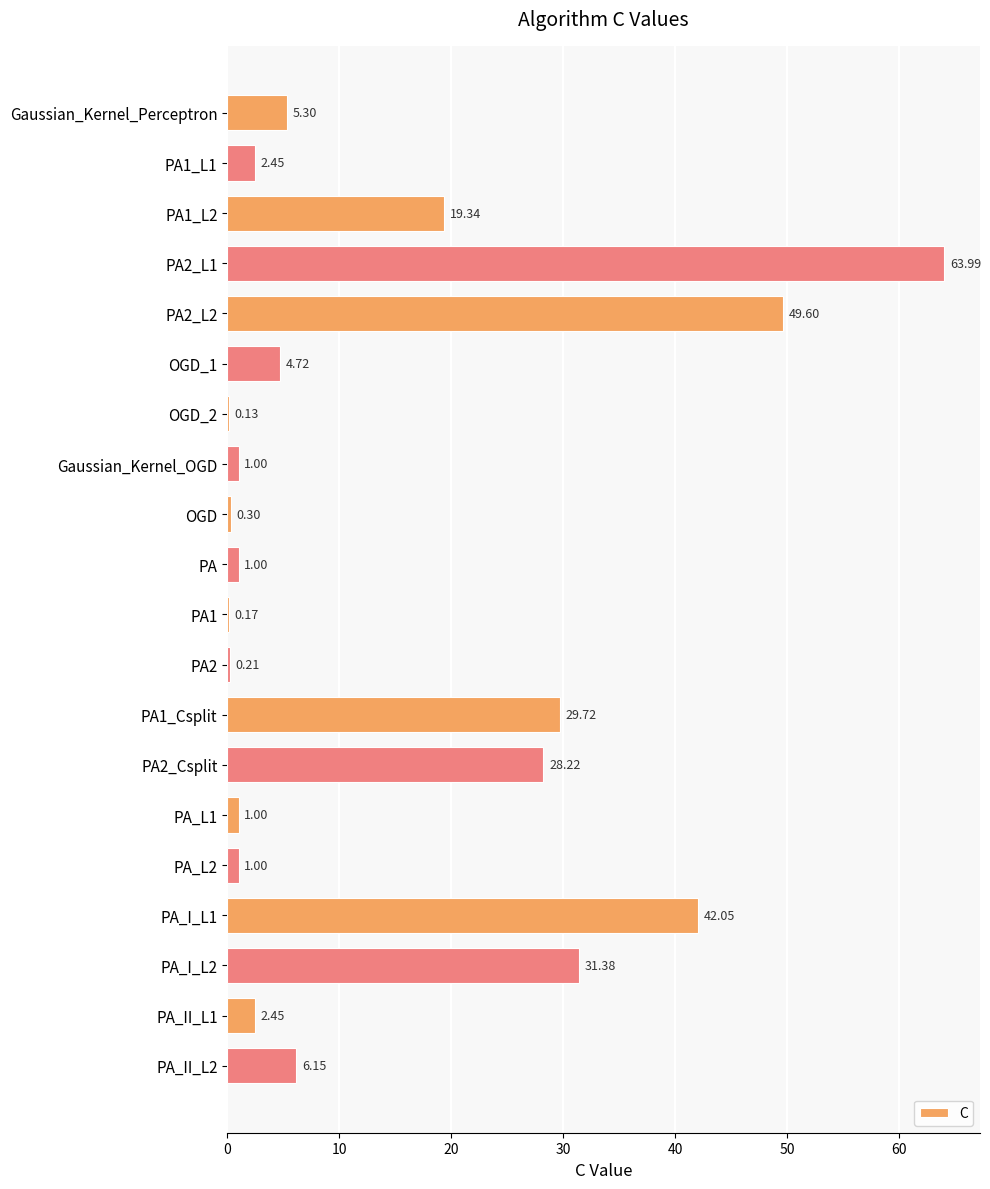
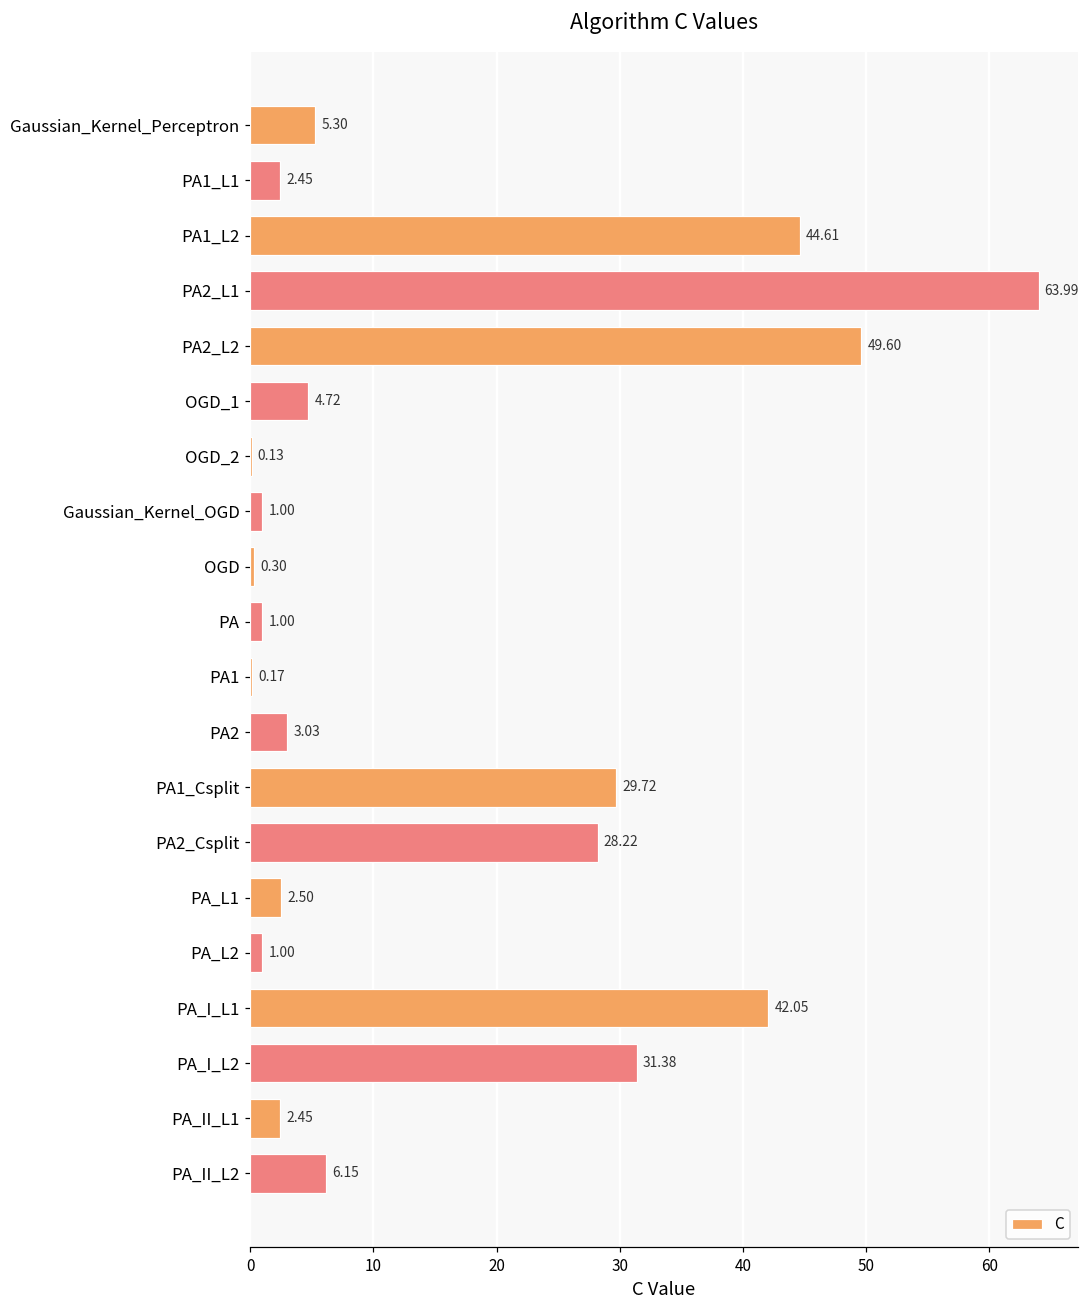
PA1_L2: 19.34 -> 44.61
PA2: 0.21 -> 3.03
PA_L1: 1.00 -> 2.50
